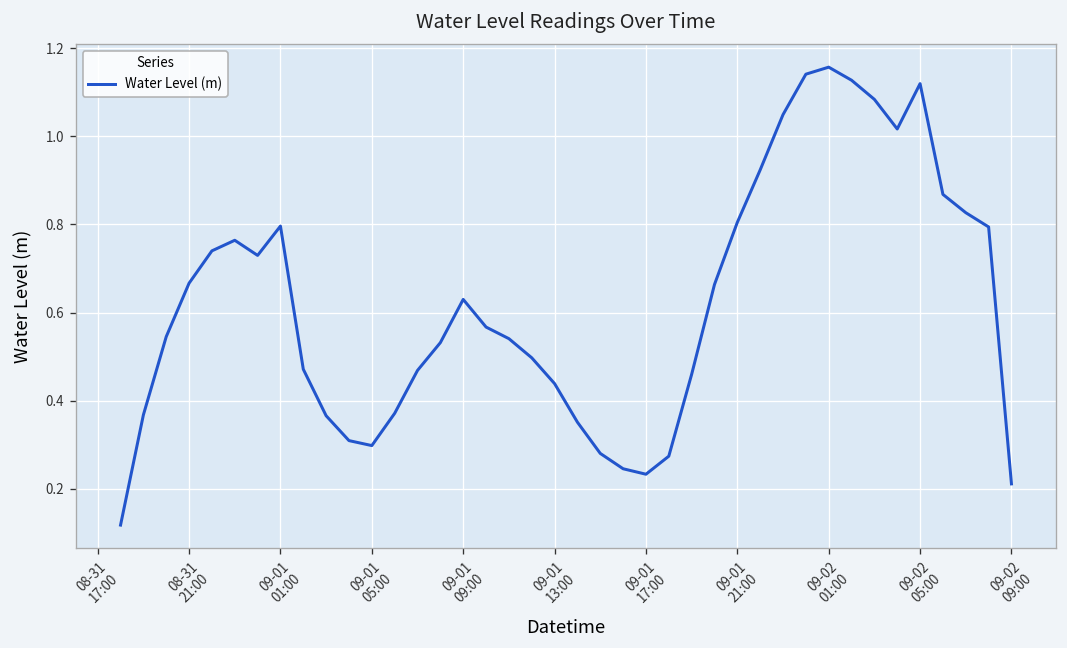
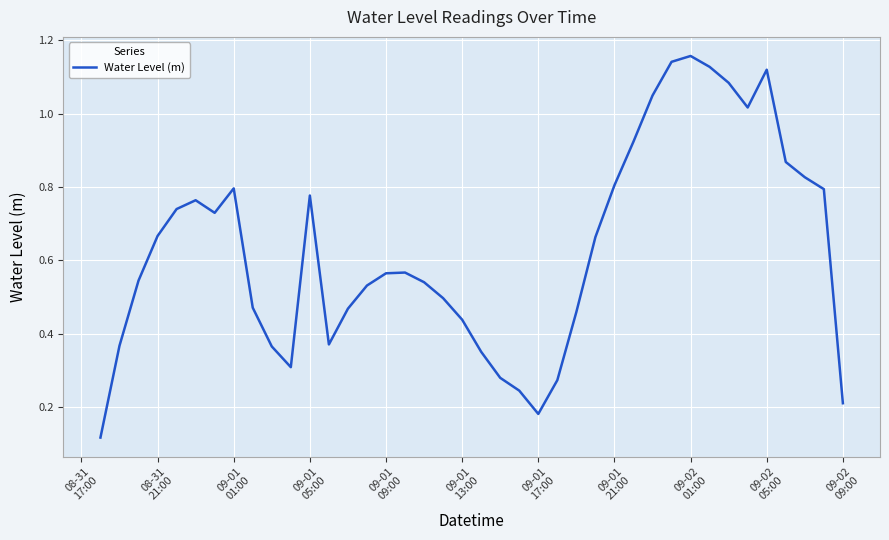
09-01 05:00: 0.30 -> 0.78
09-01 09:00: 0.63 -> 0.57
09-01 17:00: 0.23 -> 0.18
